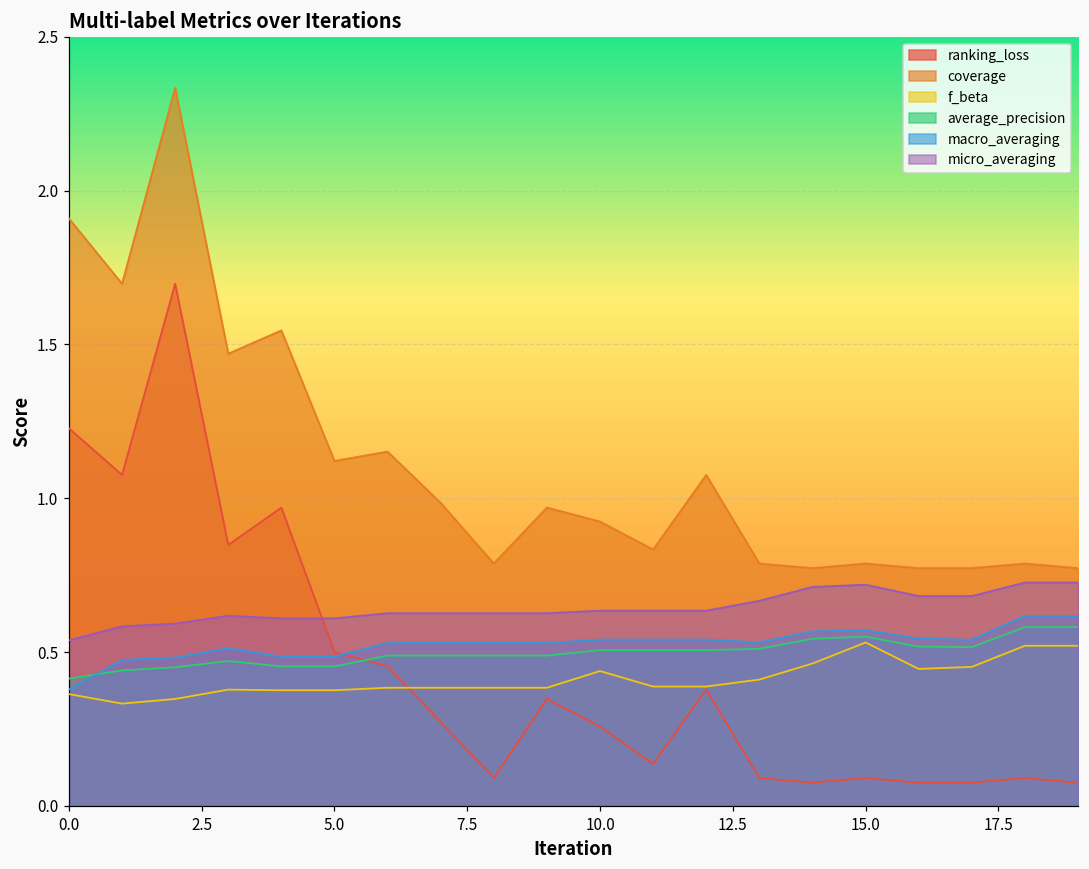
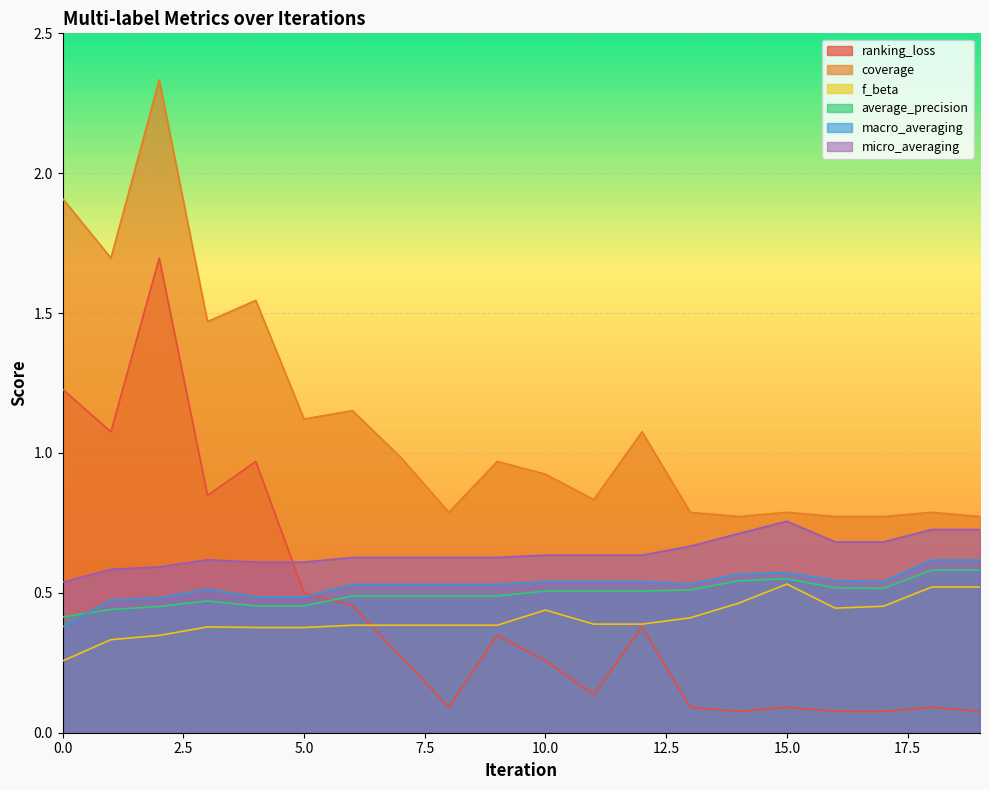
f_beta, 0.0: 0.36 -> 0.26
micro_averaging, 15.0: 0.72 -> 0.76
